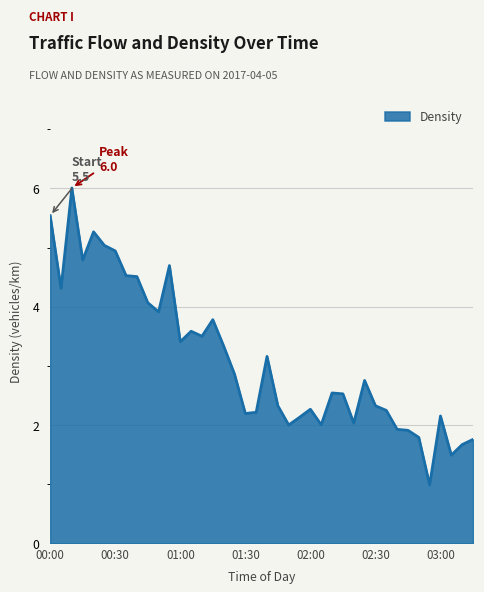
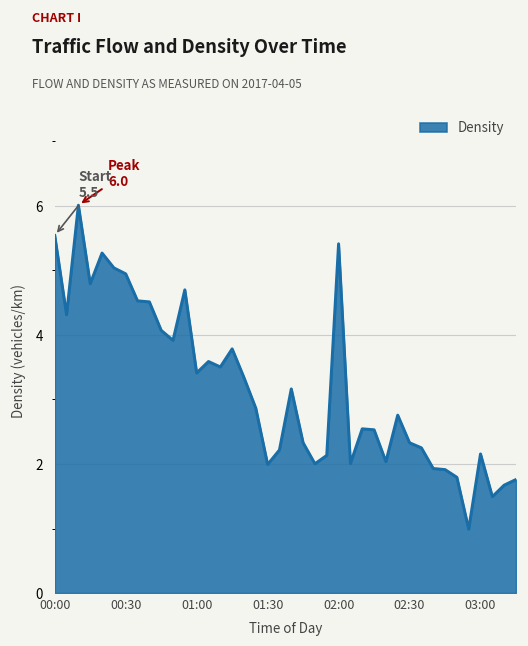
01:30: 2.2 -> 2.0
02:00: 2.3 -> 5.4
